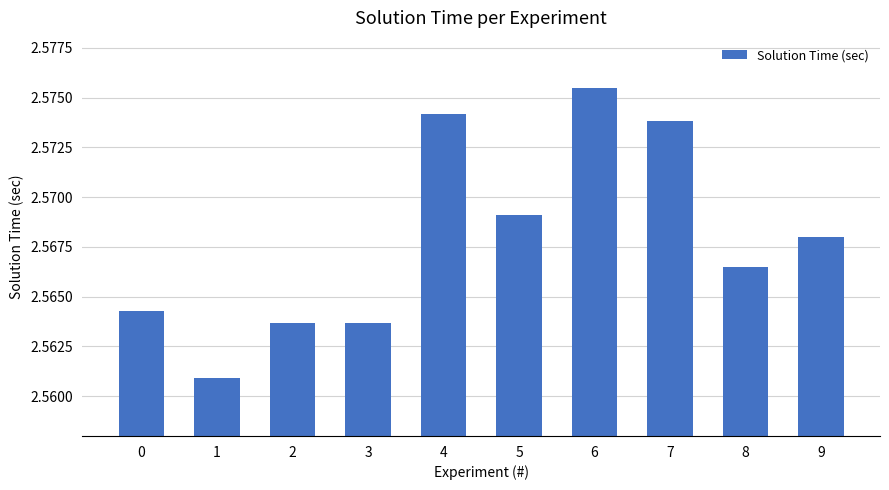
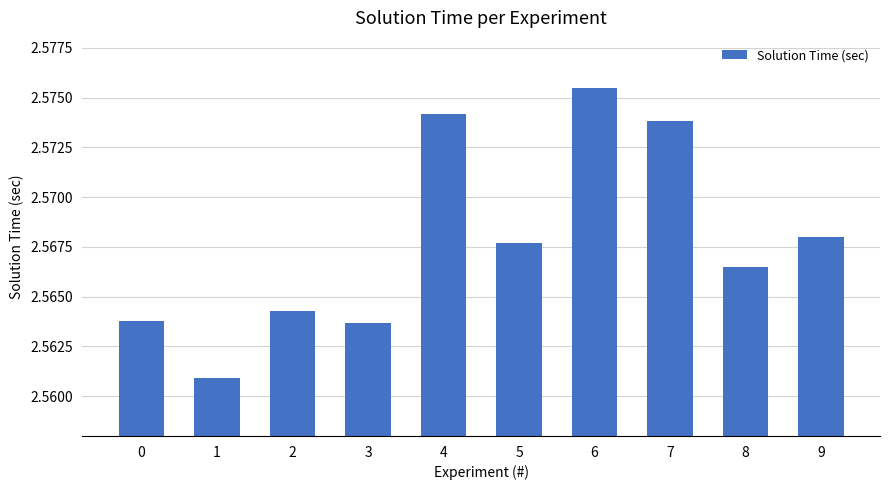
0: 2.5643 -> 2.5638
2: 2.5637 -> 2.5643
5: 2.5691 -> 2.5677
